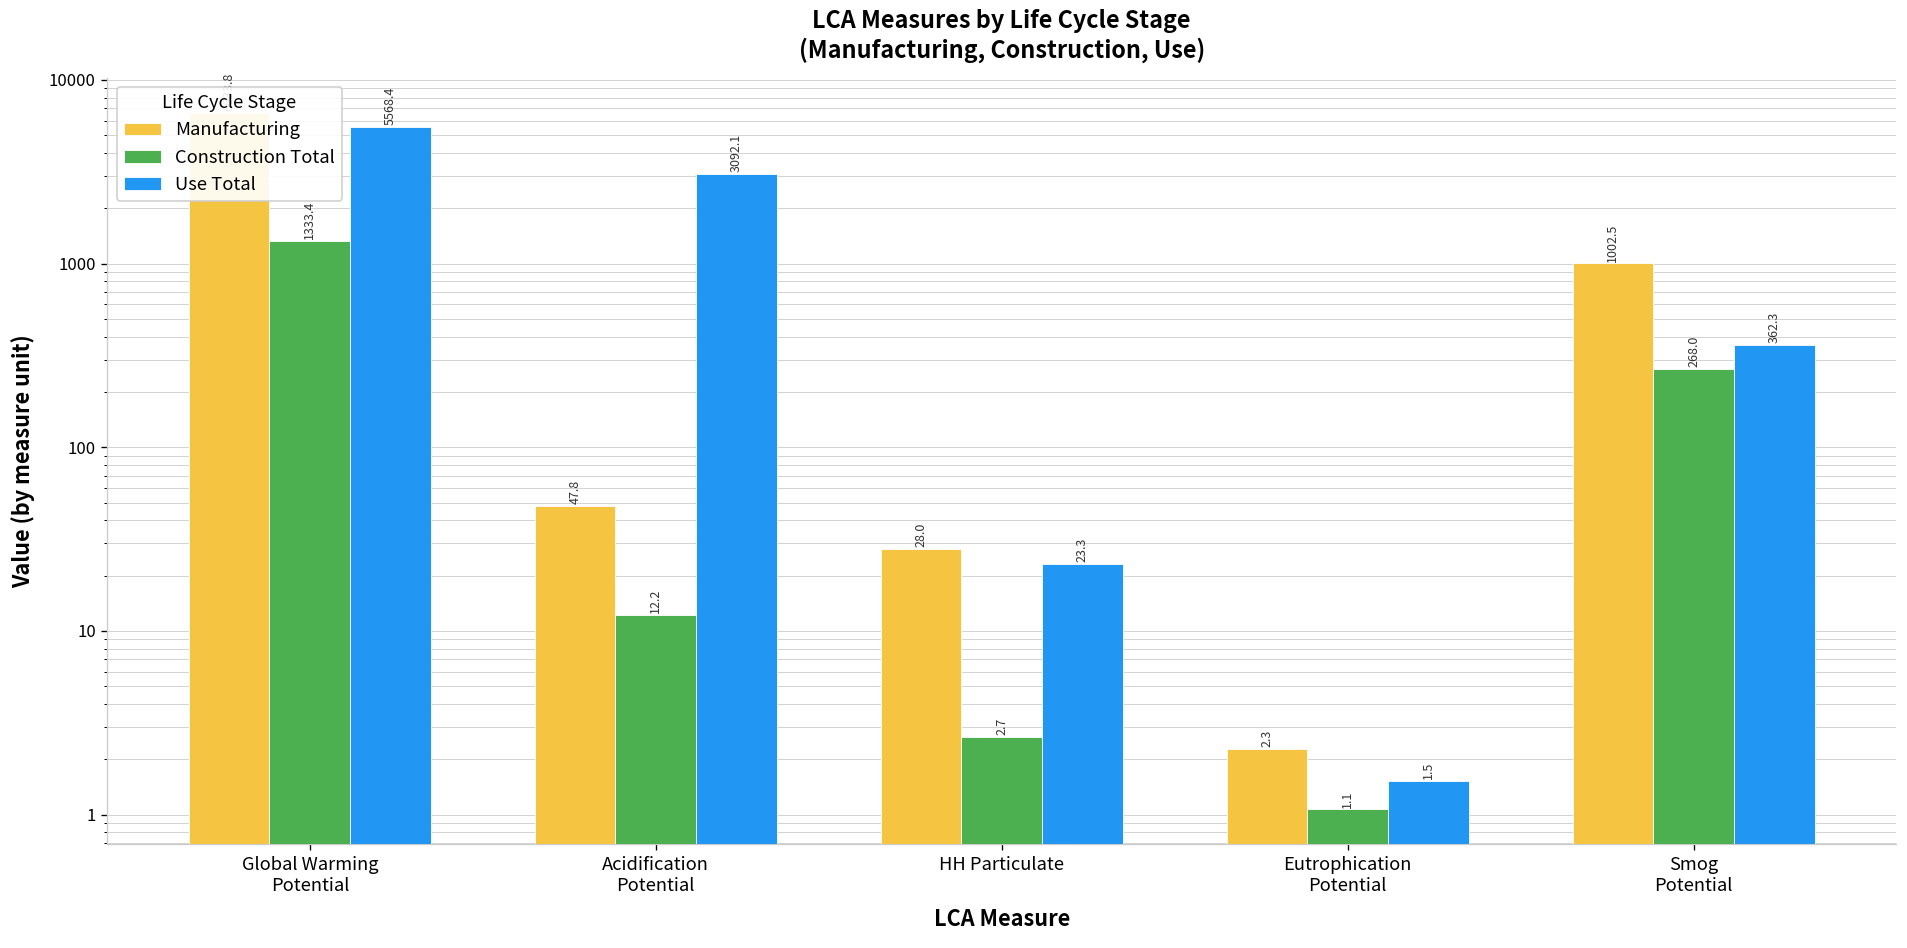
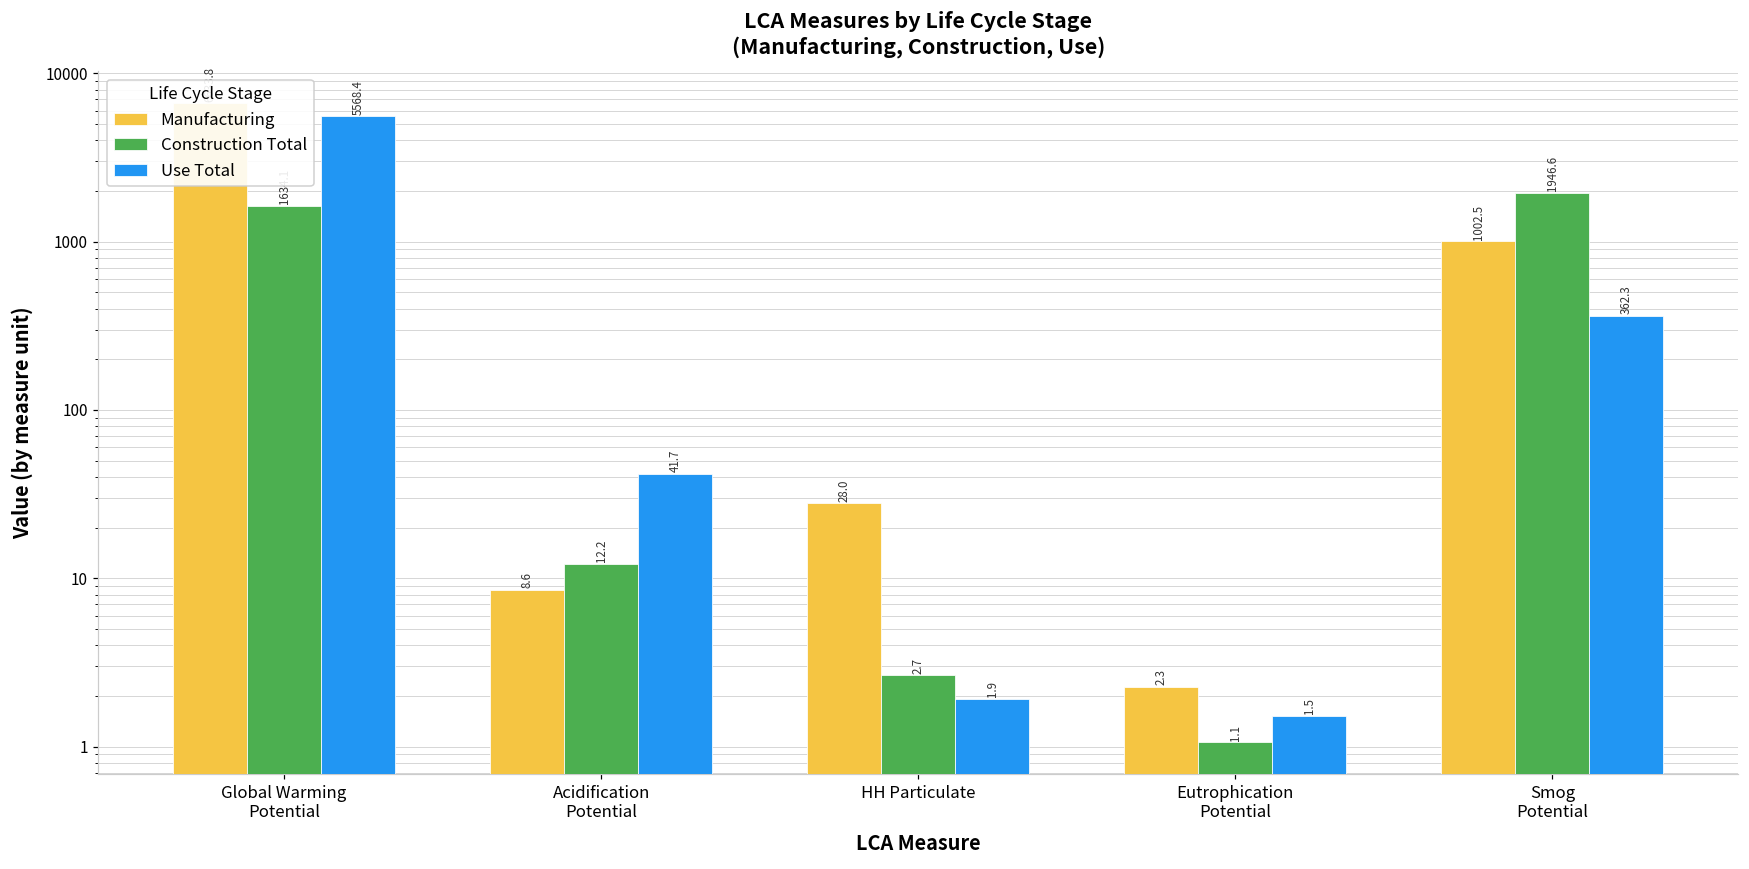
Construction Total, Global Warming Potential: 1300 -> 1600
Manufacturing, Acidification Potential: 47.8 -> 8.6
Use Total, Acidification Potential: 3092.1 -> 41.7
Use Total, HH Particulate: 23.3 -> 1.9
Construction Total, Smog Potential: 268.0 -> 1946.6
